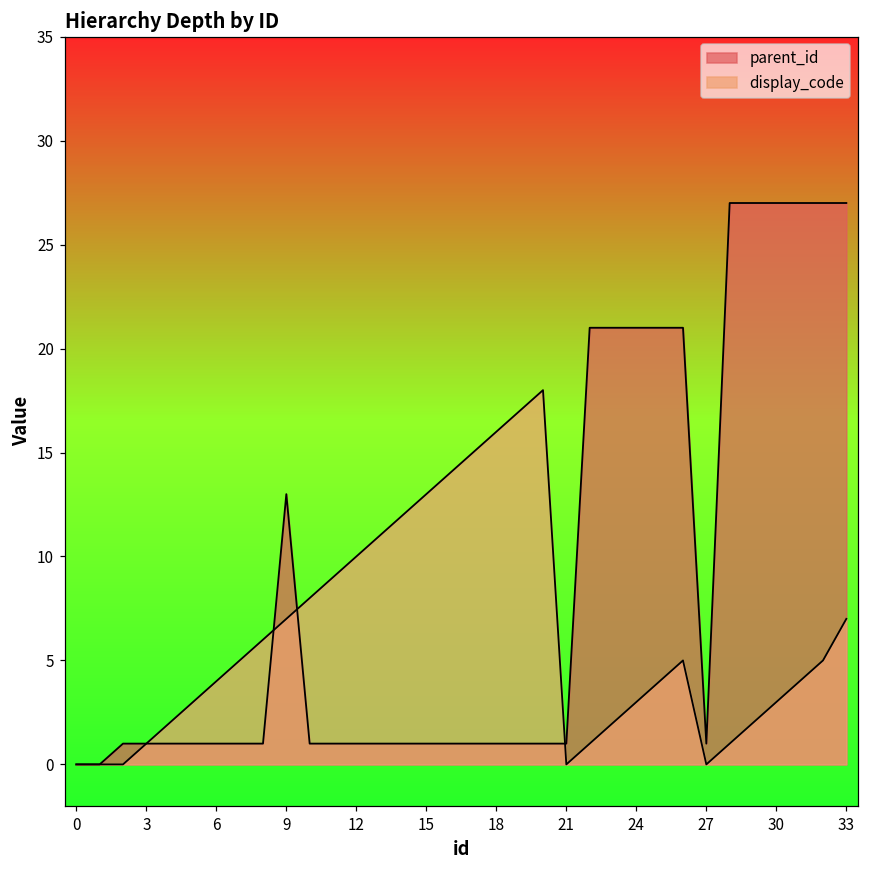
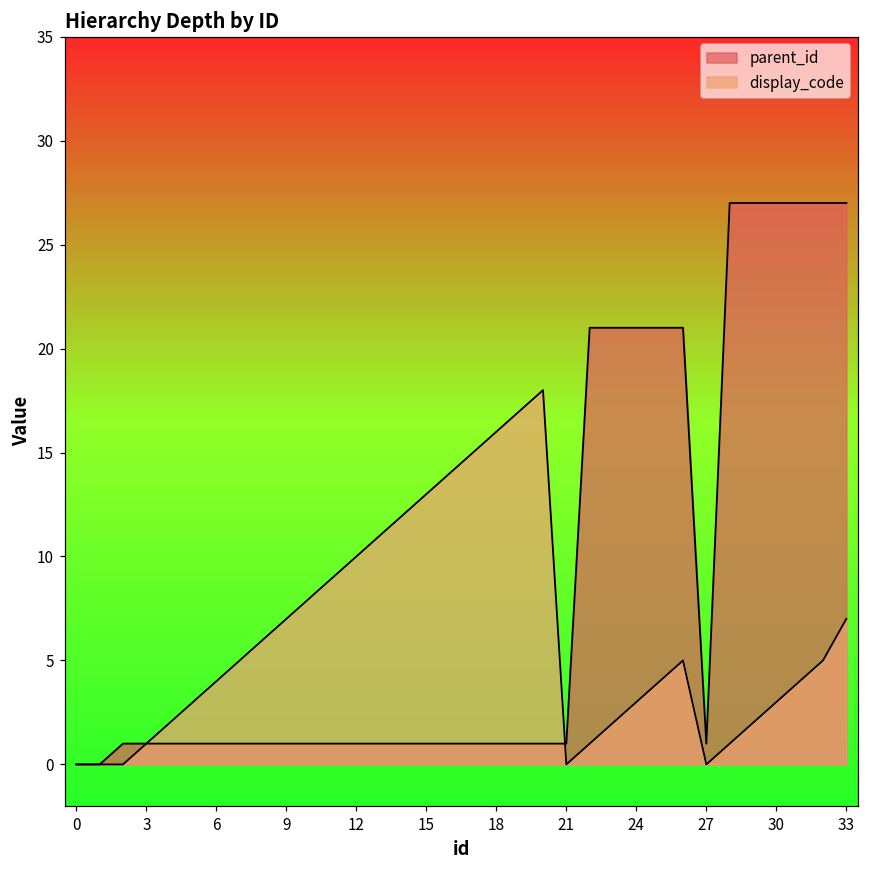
parent_id, 9: 13 -> 1
